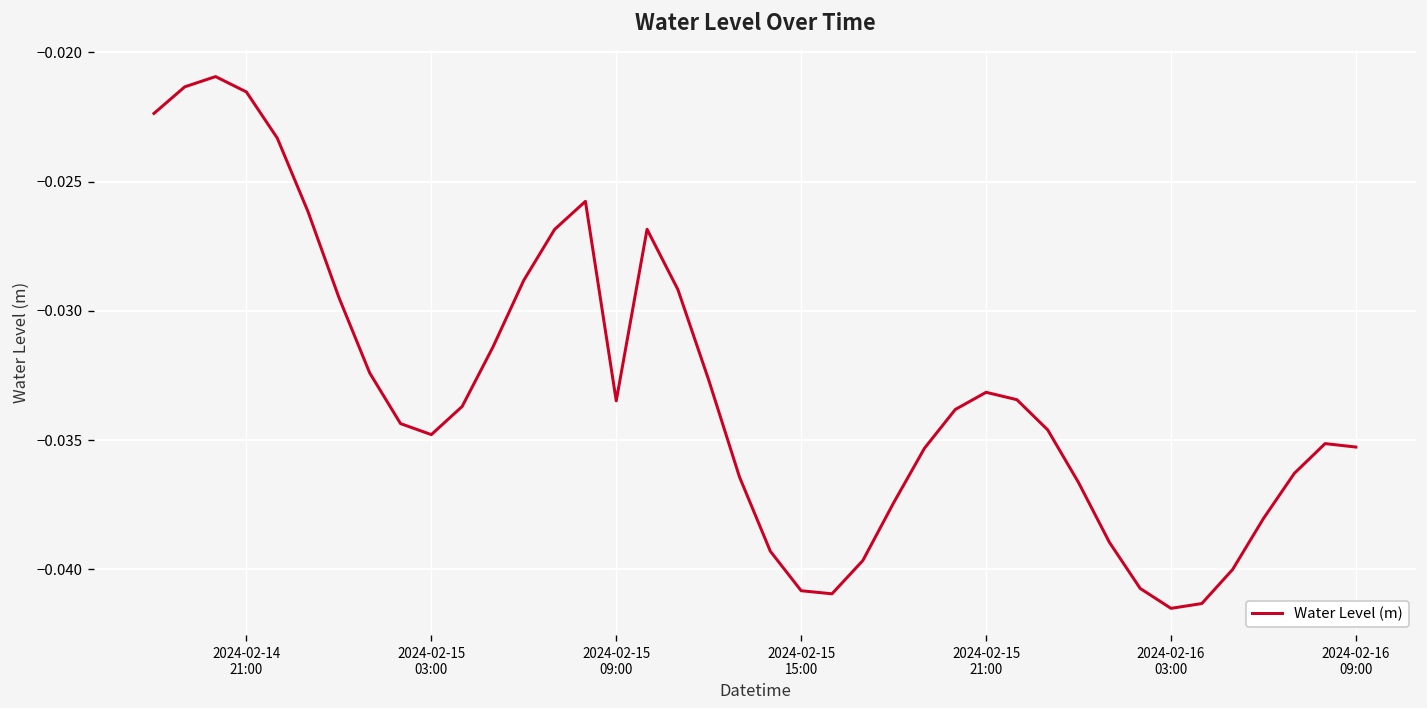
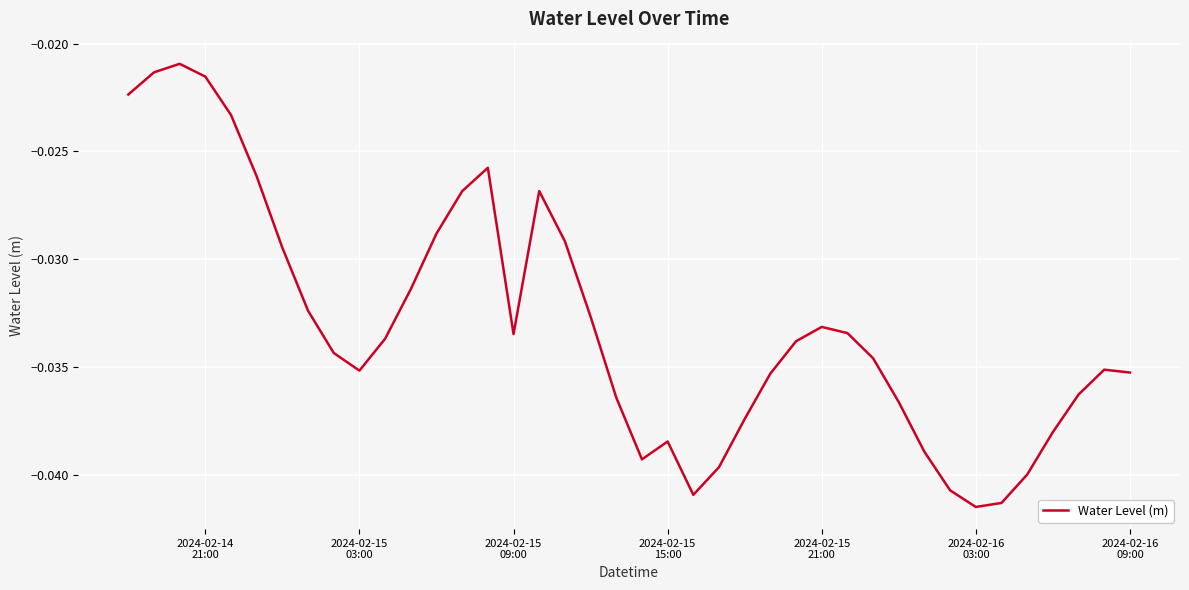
2024-02-15 03:00: -0.0348 -> -0.0352
2024-02-15 15:00: -0.0408 -> -0.0385
